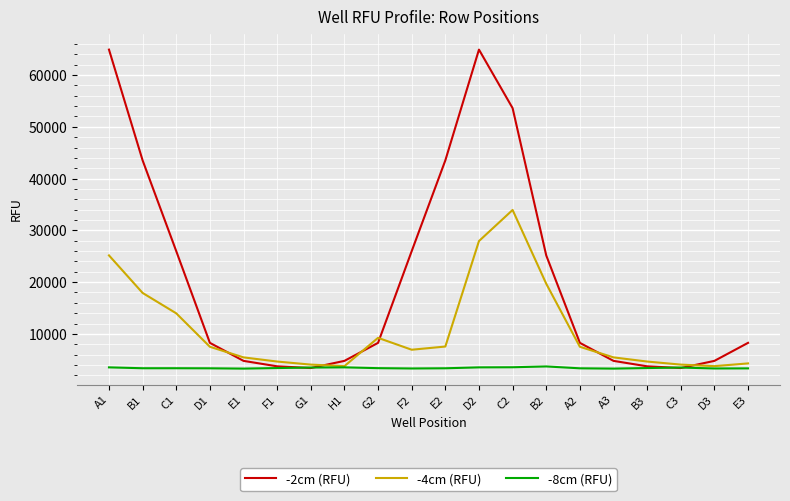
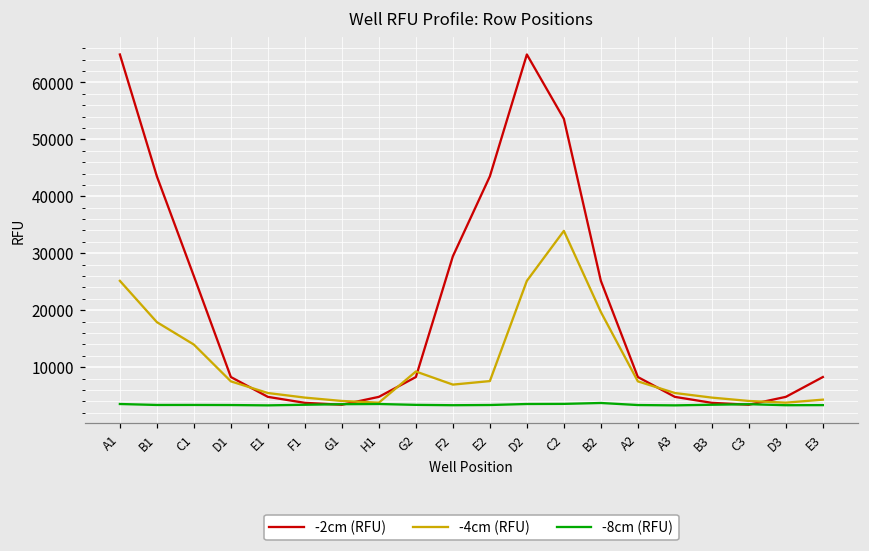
-2cm (RFU), F2: 26000 -> 29000
-4cm (RFU), D2: 28000 -> 25000
